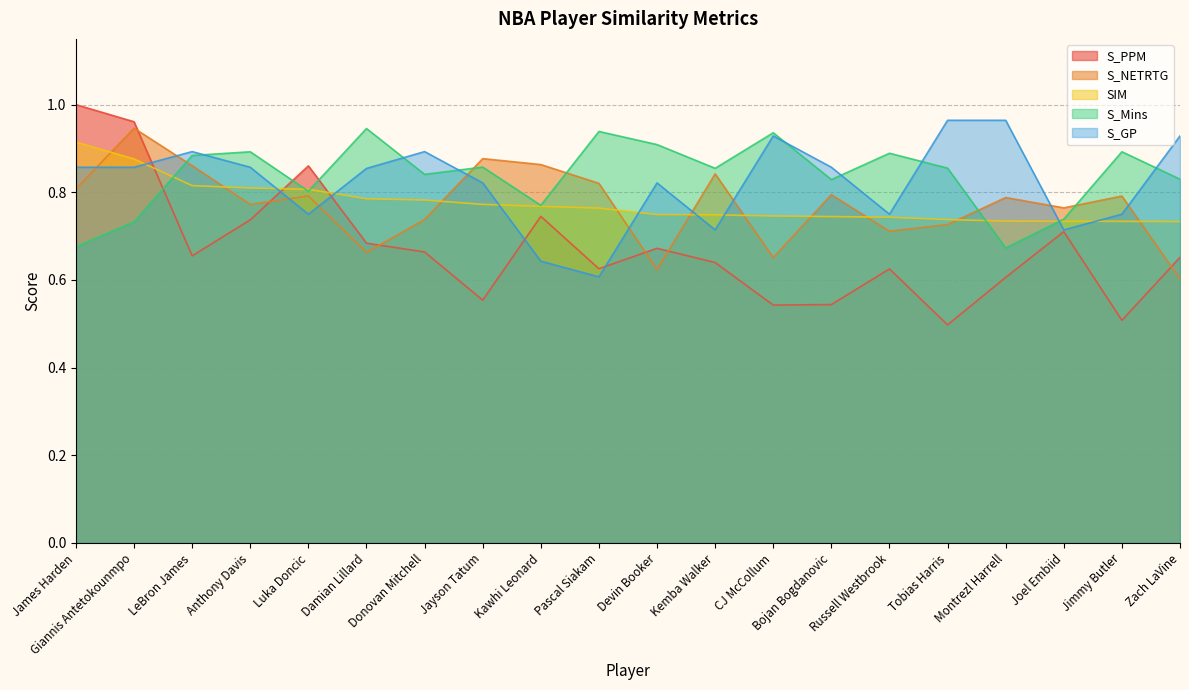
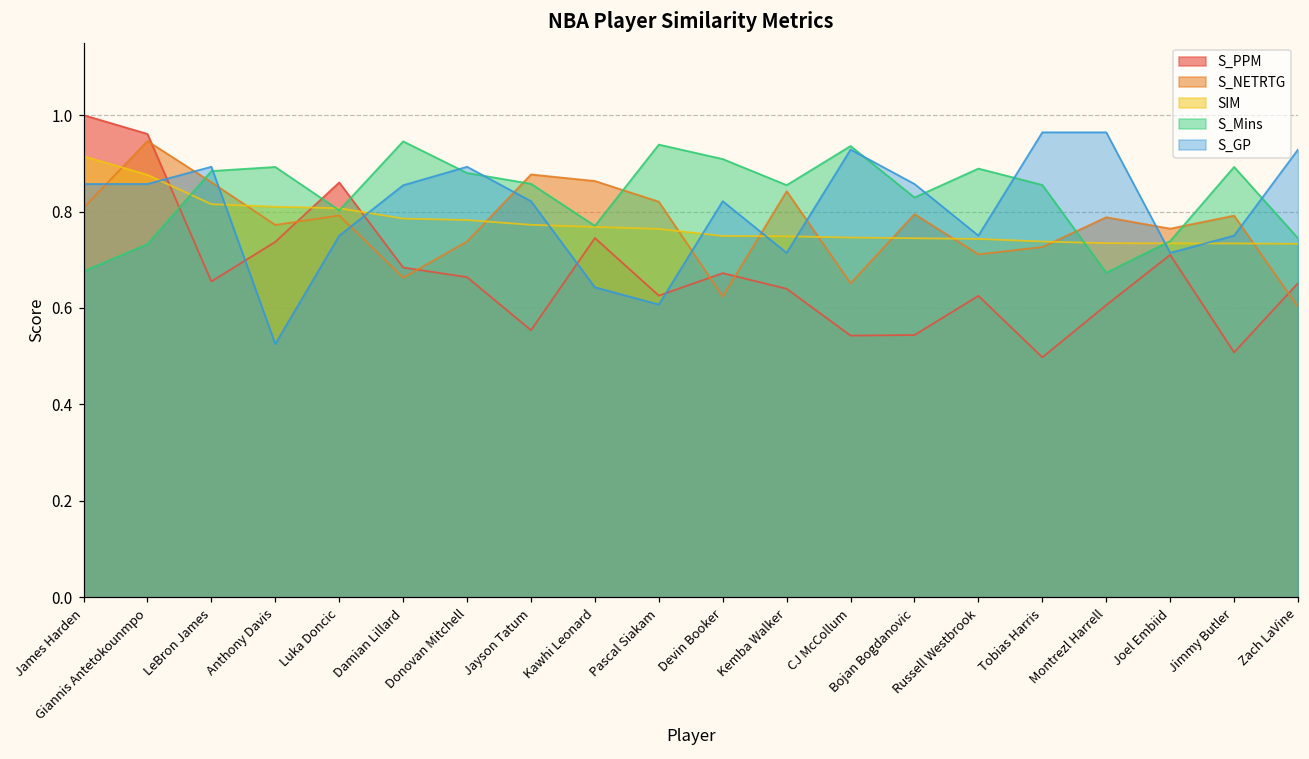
S_GP, Anthony Davis: 0.86 -> 0.53
S_Mins, Donovan Mitchell: 0.84 -> 0.88
S_Mins, Zach LaVine: 0.83 -> 0.74
